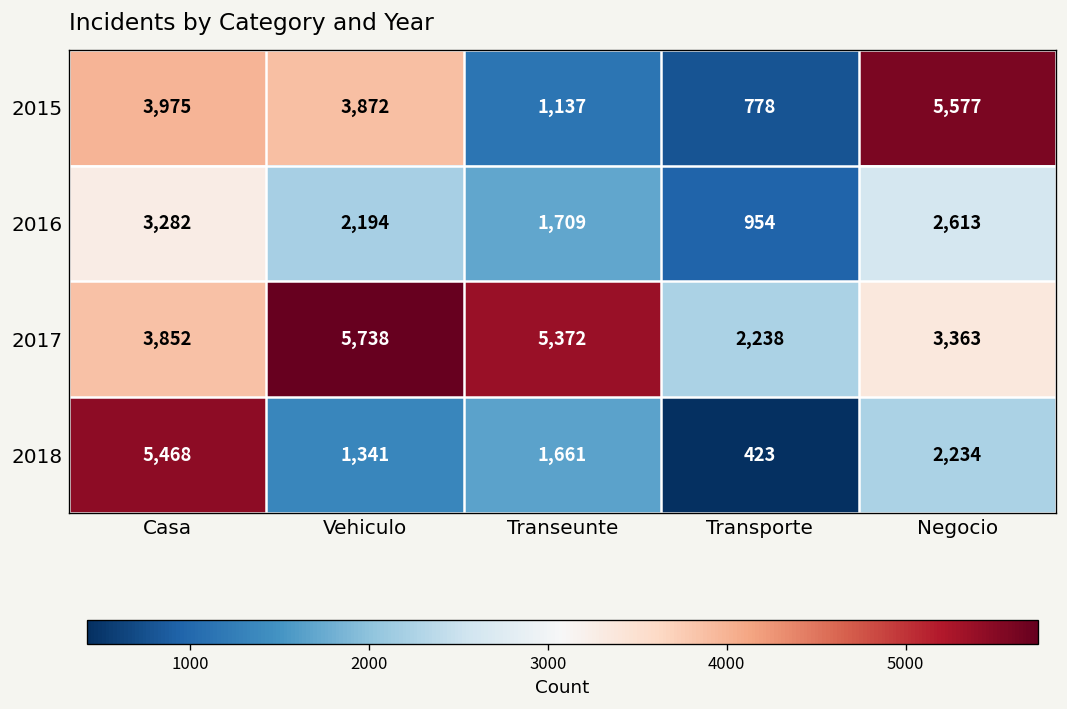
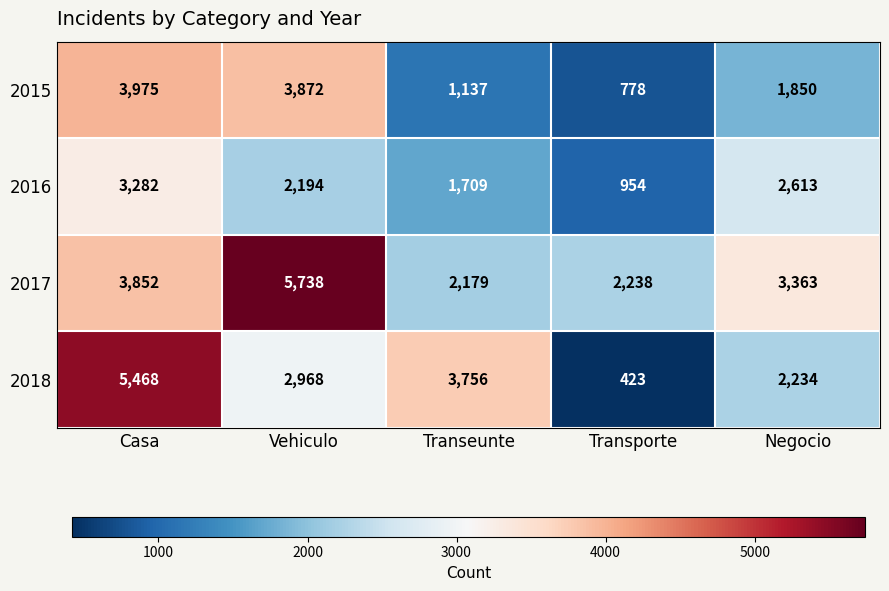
2015, Negocio: 5,577 -> 1,850
2017, Transeunte: 5,372 -> 2,179
2018, Vehiculo: 1,341 -> 2,968
2018, Transeunte: 1,661 -> 3,756
